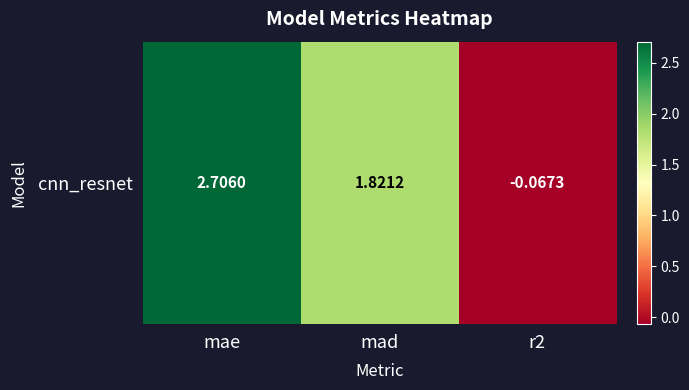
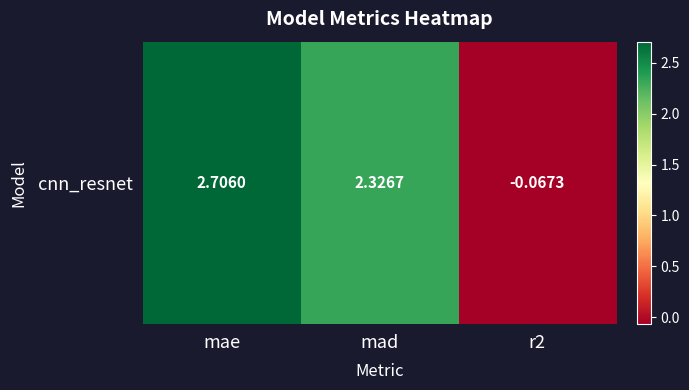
cnn_resnet, mad: 1.8212 -> 2.3267
